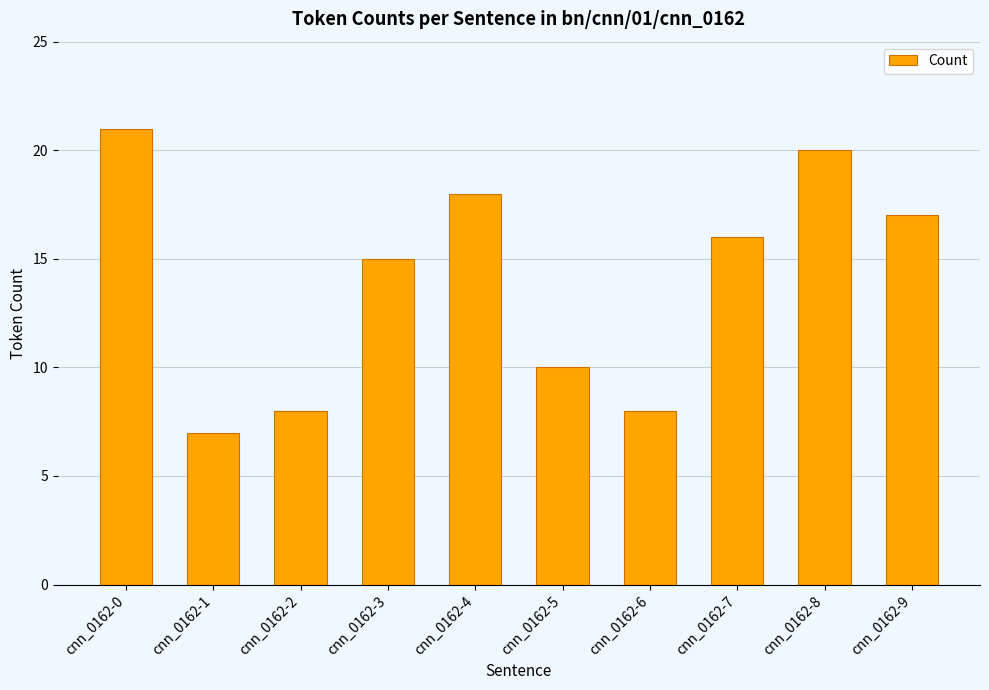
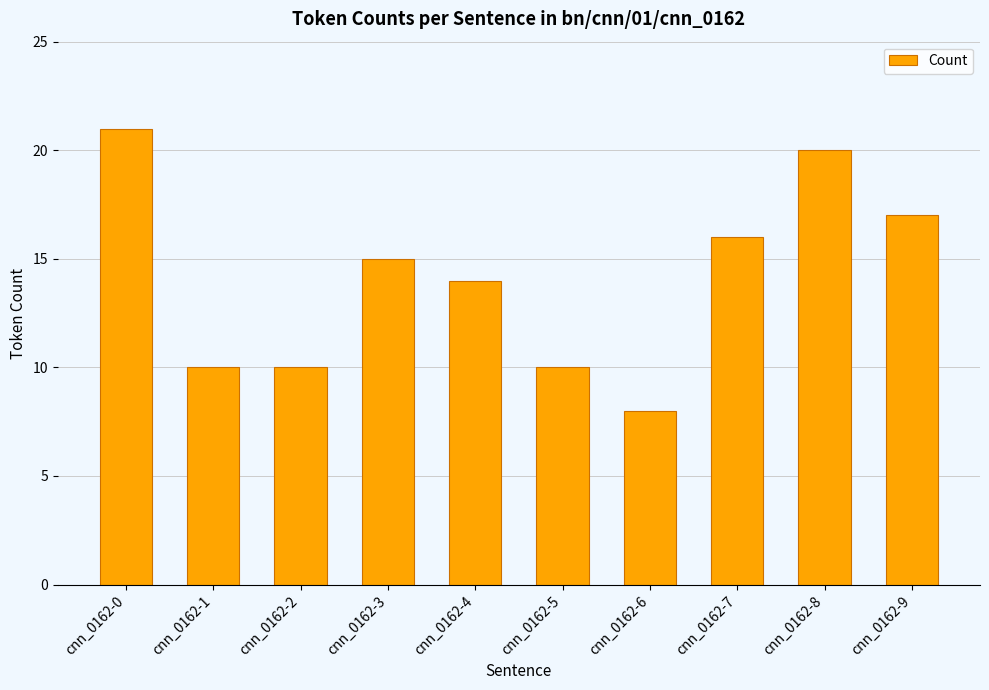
cnn_0162-1: 7 -> 10
cnn_0162-2: 8 -> 10
cnn_0162-4: 18 -> 14
